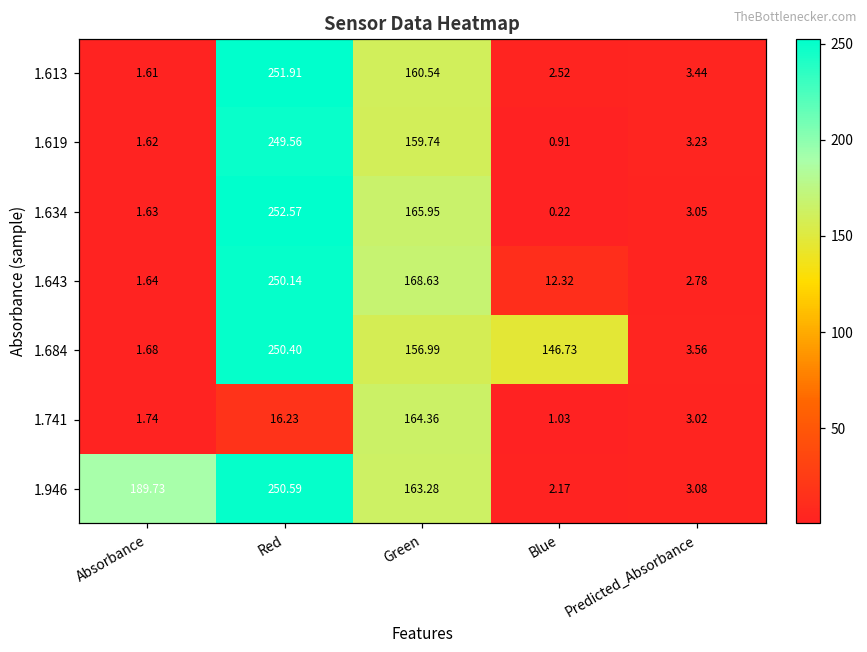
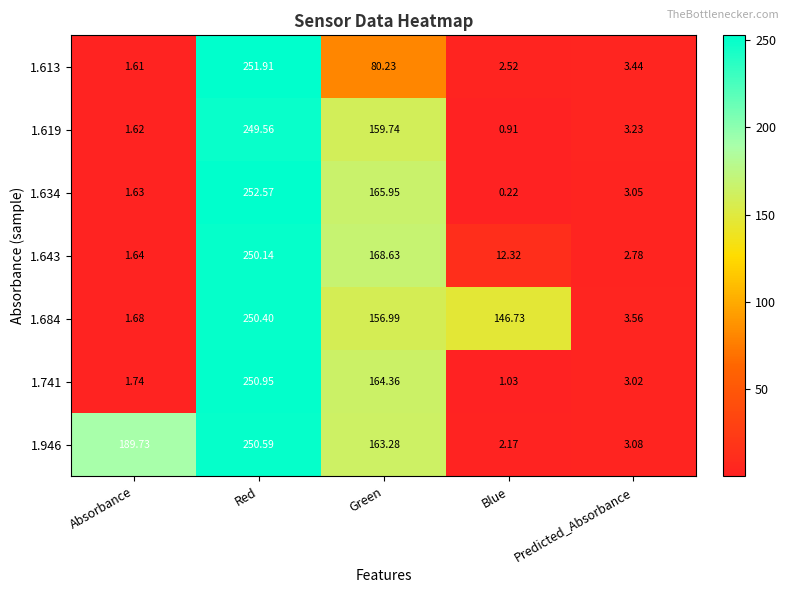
1.613, Green: 160.54 -> 80.23
1.741, Red: 16.23 -> 250.95
